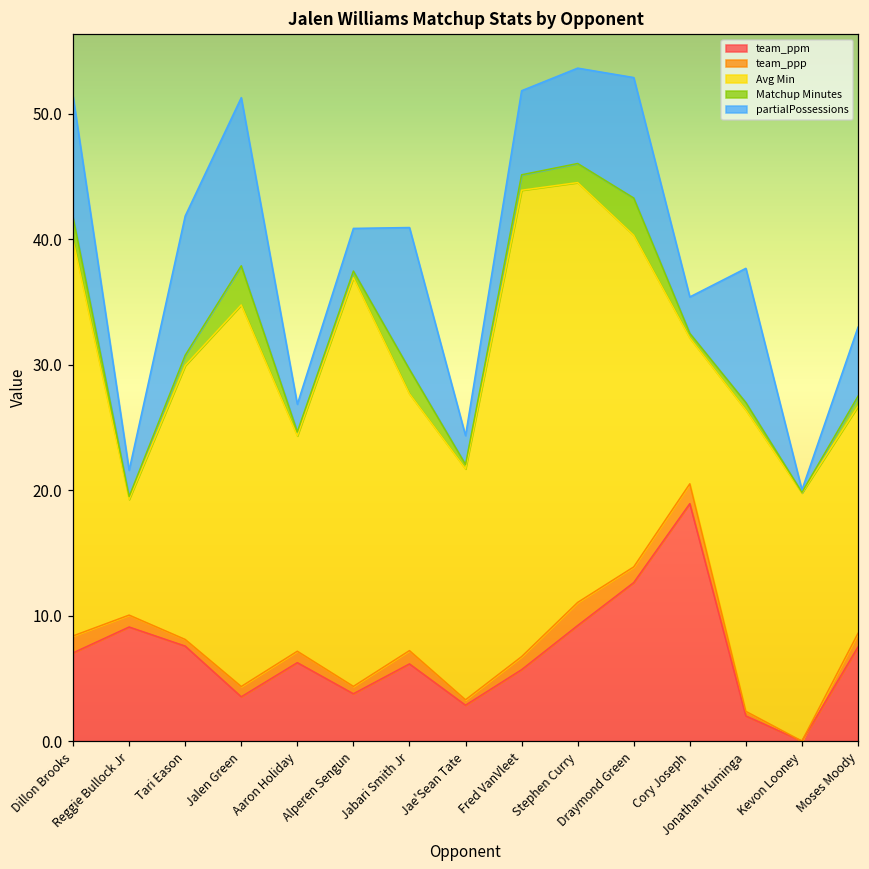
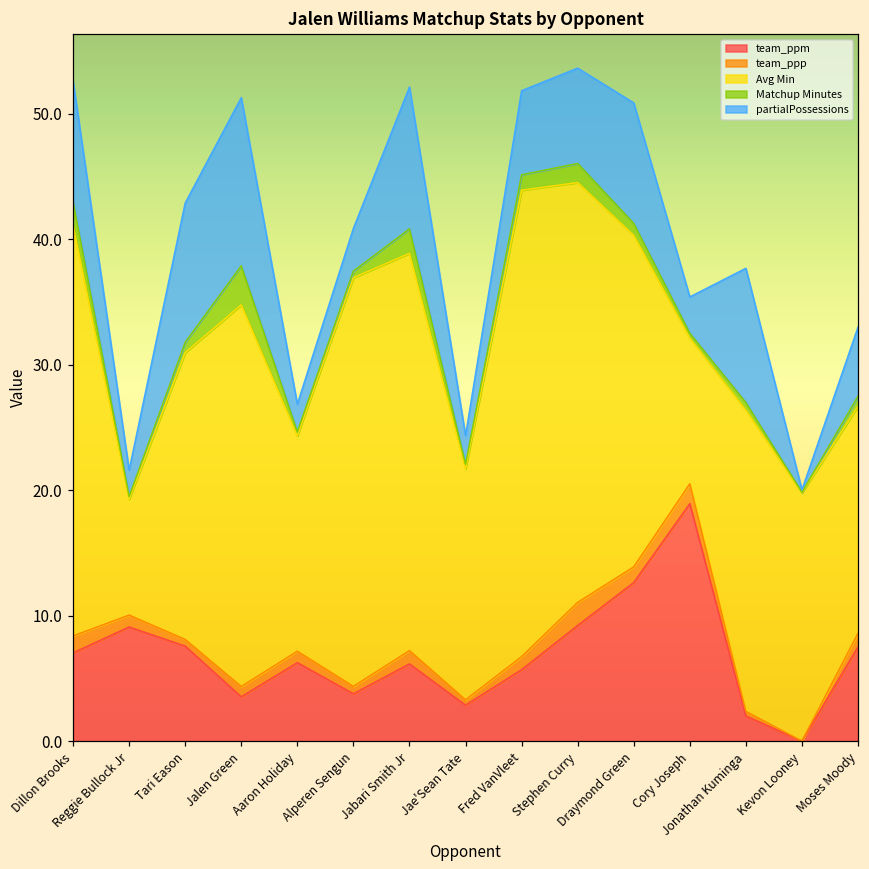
Avg Min, Dillon Brooks: 31.5 -> 32.8
Avg Min, Tari Eason: 21.8 -> 22.9
Avg Min, Jabari Smith Jr: 20.5 -> 31.7
Matchup Minutes, Draymond Green: 3.0 -> 1.0
